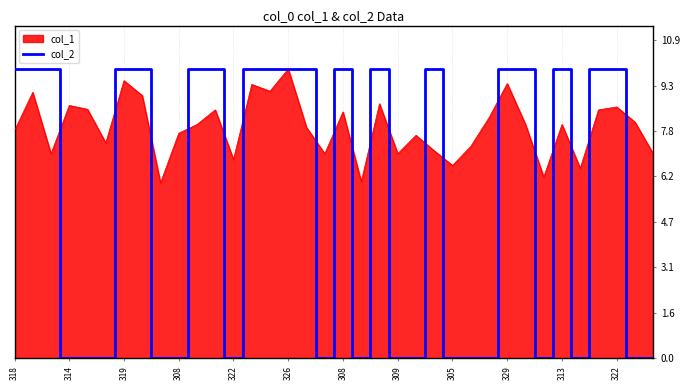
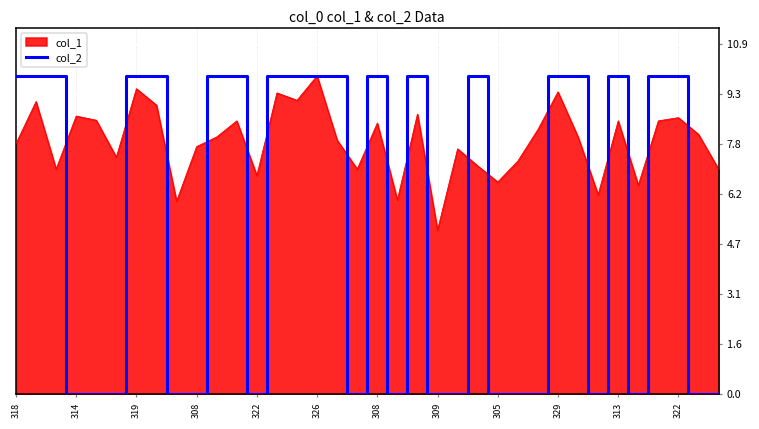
col_1, 309: 7.0 -> 5.1
col_1, 313: 8.0 -> 8.5
